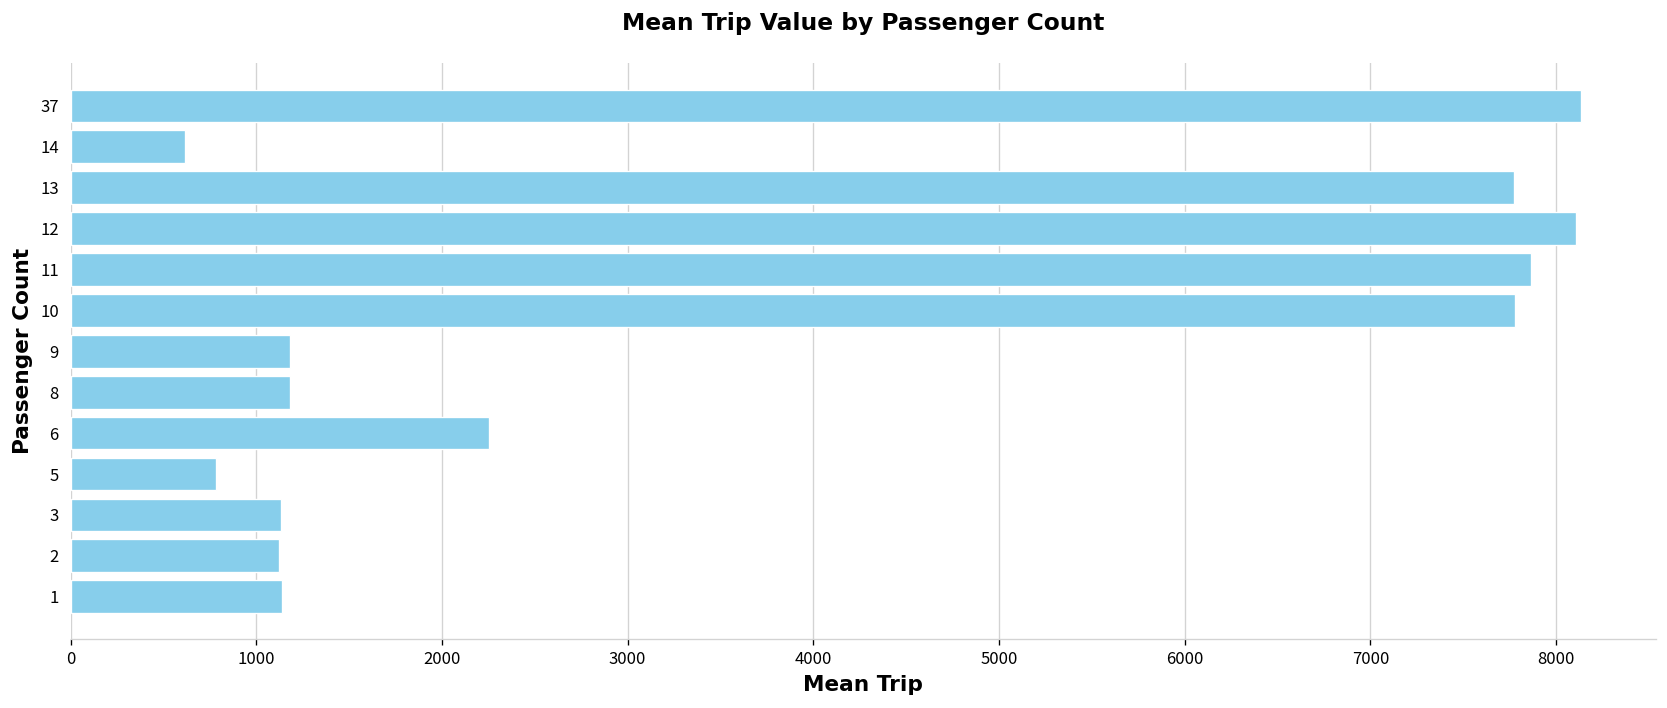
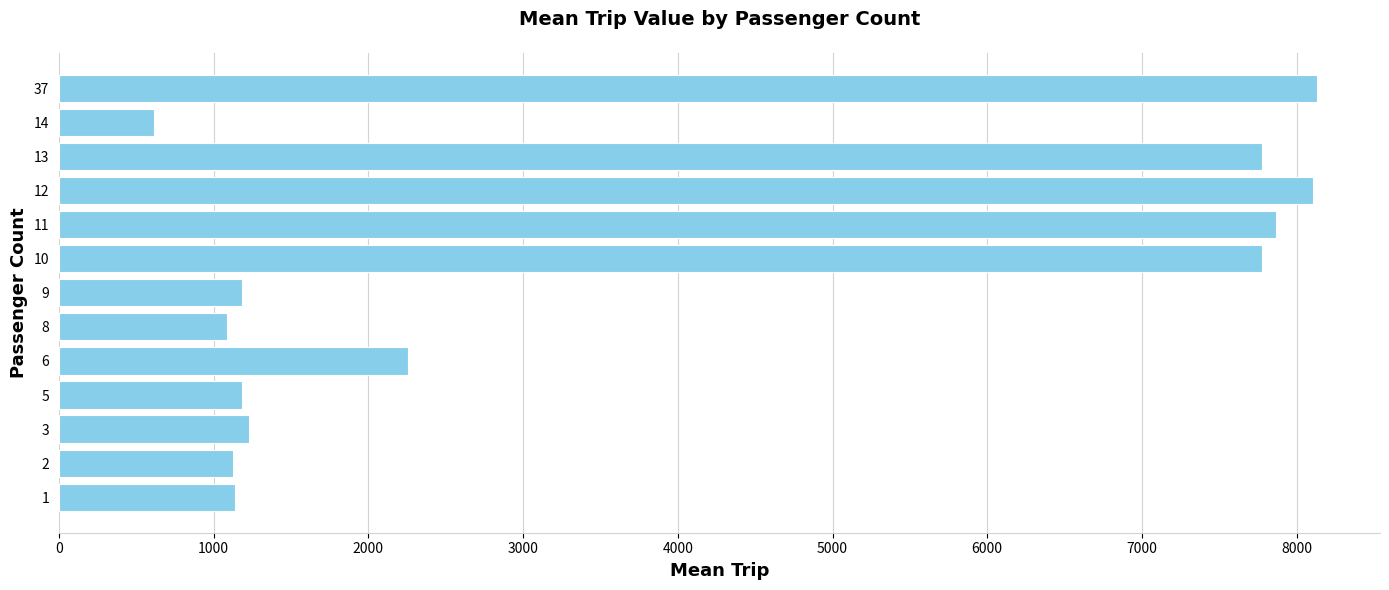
8: 1180 -> 1090
5: 780 -> 1180
3: 1130 -> 1230
